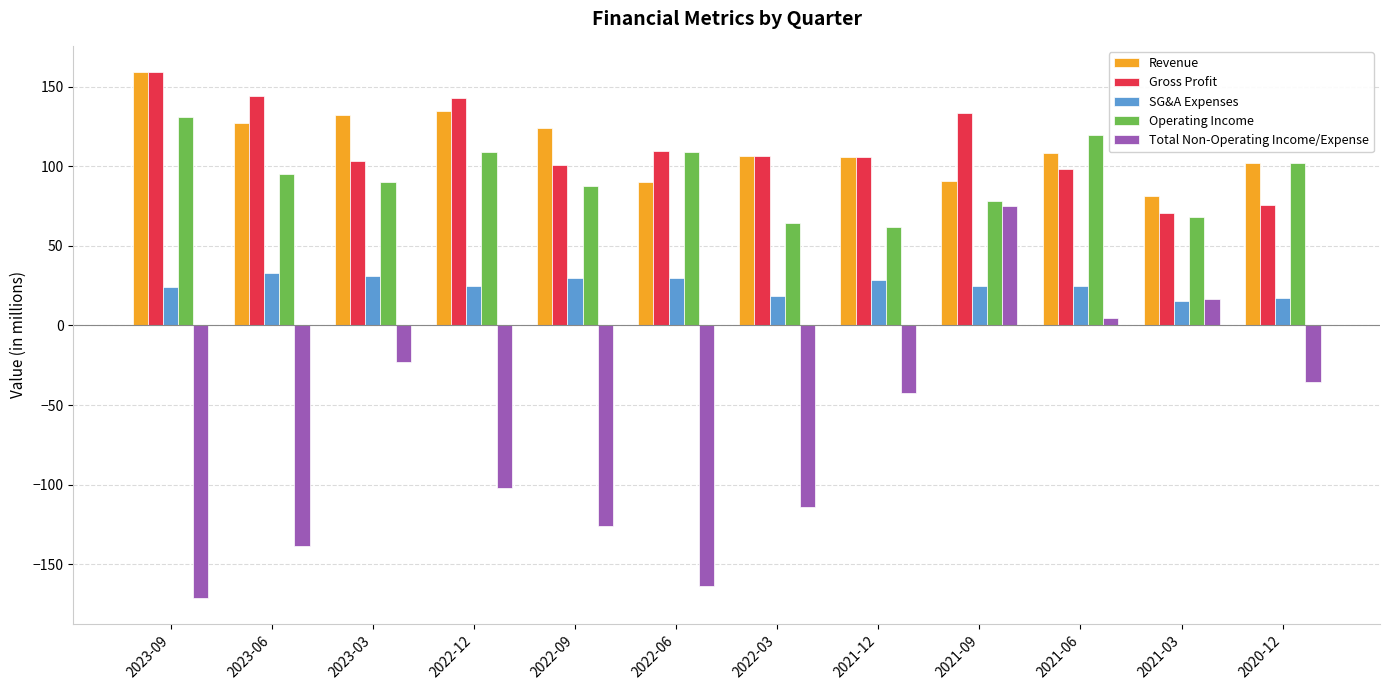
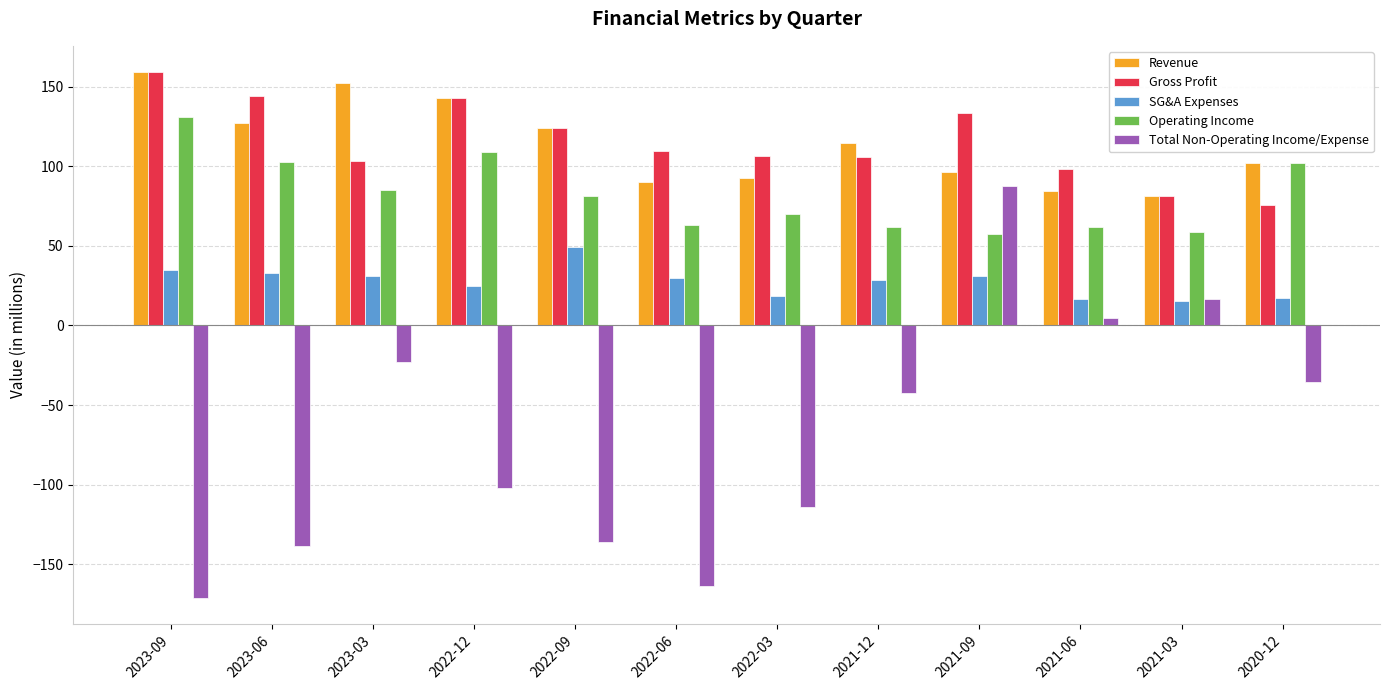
SG&A Expenses, 2023-09: 24 -> 35
Operating Income, 2023-06: 95 -> 103
Revenue, 2023-03: 132 -> 152
Operating Income, 2023-03: 90 -> 85
Revenue, 2022-12: 135 -> 143
Gross Profit, 2022-09: 101 -> 124
SG&A Expenses, 2022-09: 30 -> 49
Operating Income, 2022-09: 88 -> 81
Total Non-Operating Income/Expense, 2022-09: -126 -> -136
Operating Income, 2022-06: 109 -> 63
Revenue, 2022-03: 106 -> 93
Operating Income, 2022-03: 64 -> 70
Revenue, 2021-12: 106 -> 115
Revenue, 2021-09: 91 -> 96
SG&A Expenses, 2021-09: 25 -> 31
Operating Income, 2021-09: 78 -> 57
Total Non-Operating Income/Expense, 2021-09: 75 -> 87
Revenue, 2021-06: 108 -> 85
SG&A Expenses, 2021-06: 25 -> 17
Operating Income, 2021-06: 119 -> 62
Gross Profit, 2021-03: 70 -> 81
Operating Income, 2021-03: 68 -> 59
